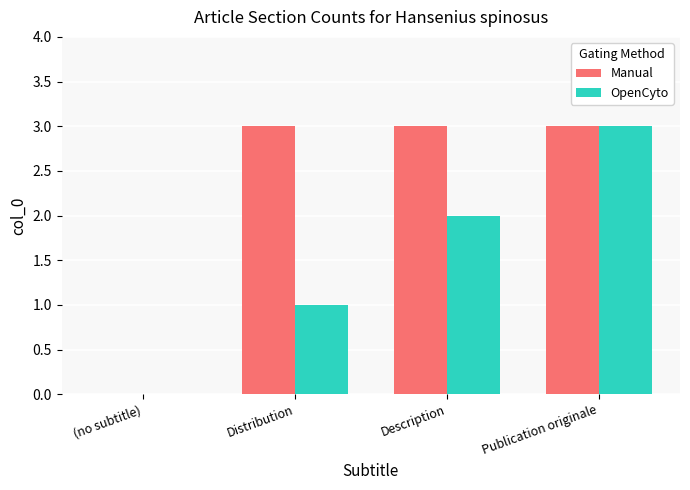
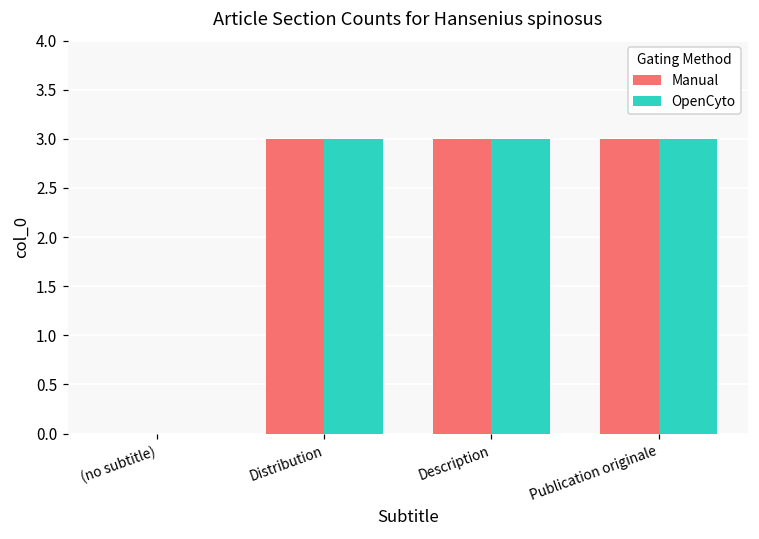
OpenCyto, Distribution: 1 -> 3
OpenCyto, Description: 2 -> 3
